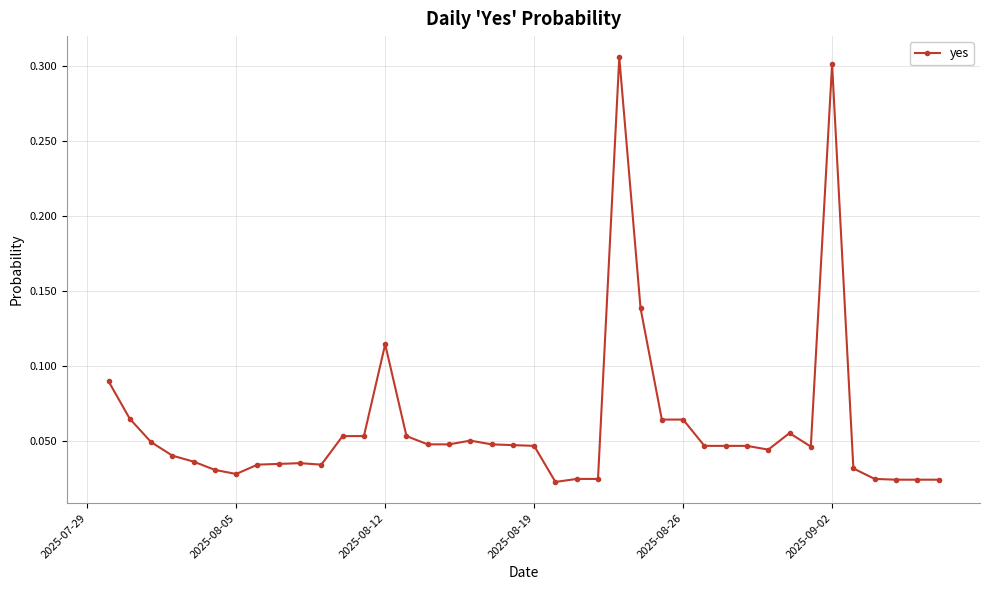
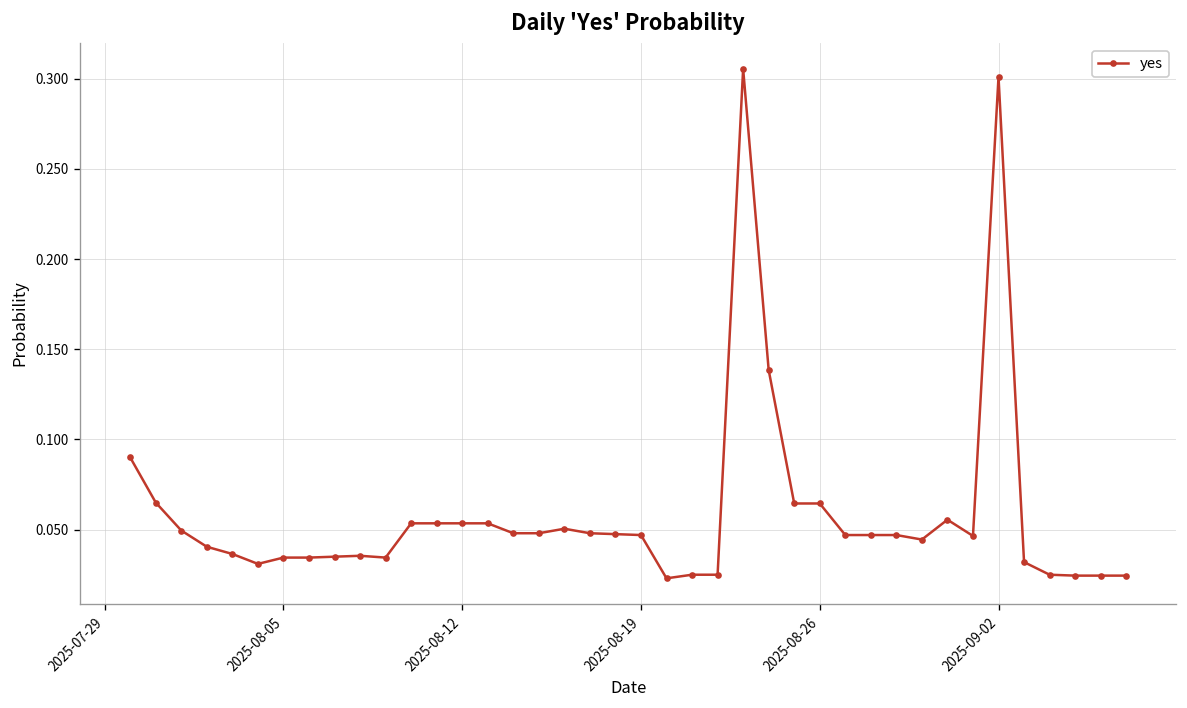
2025-08-05: 0.028 -> 0.035
2025-08-12: 0.115 -> 0.054
